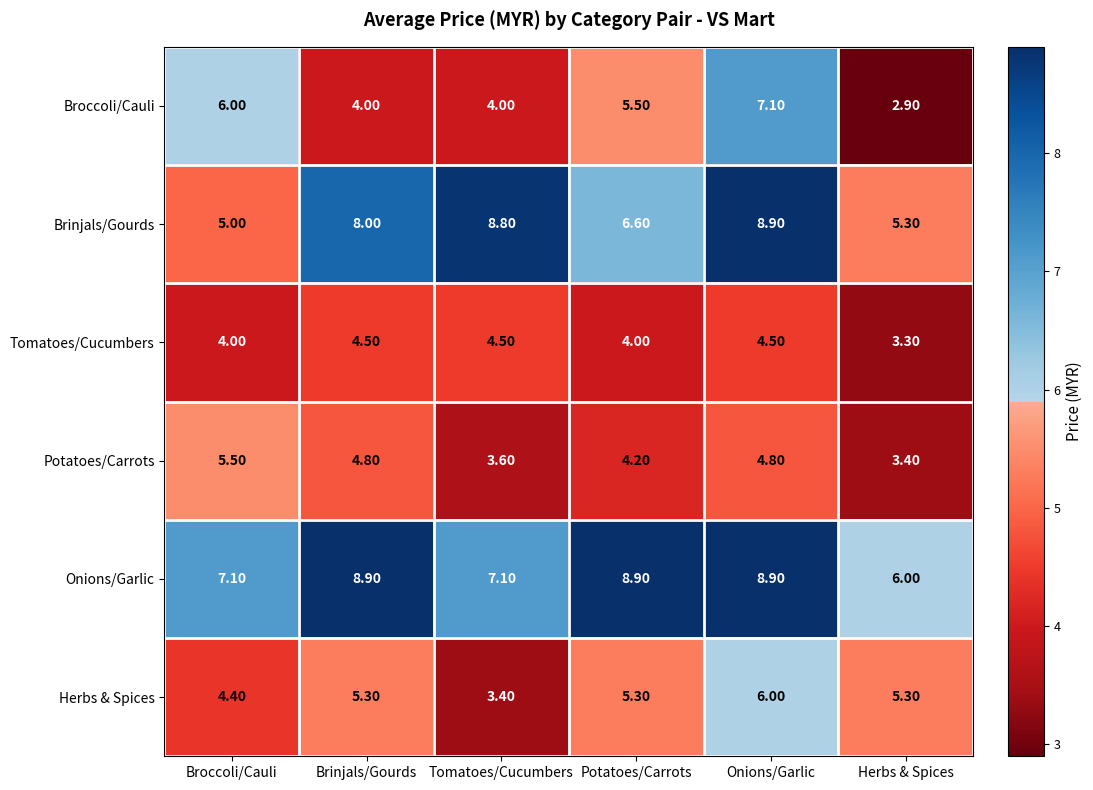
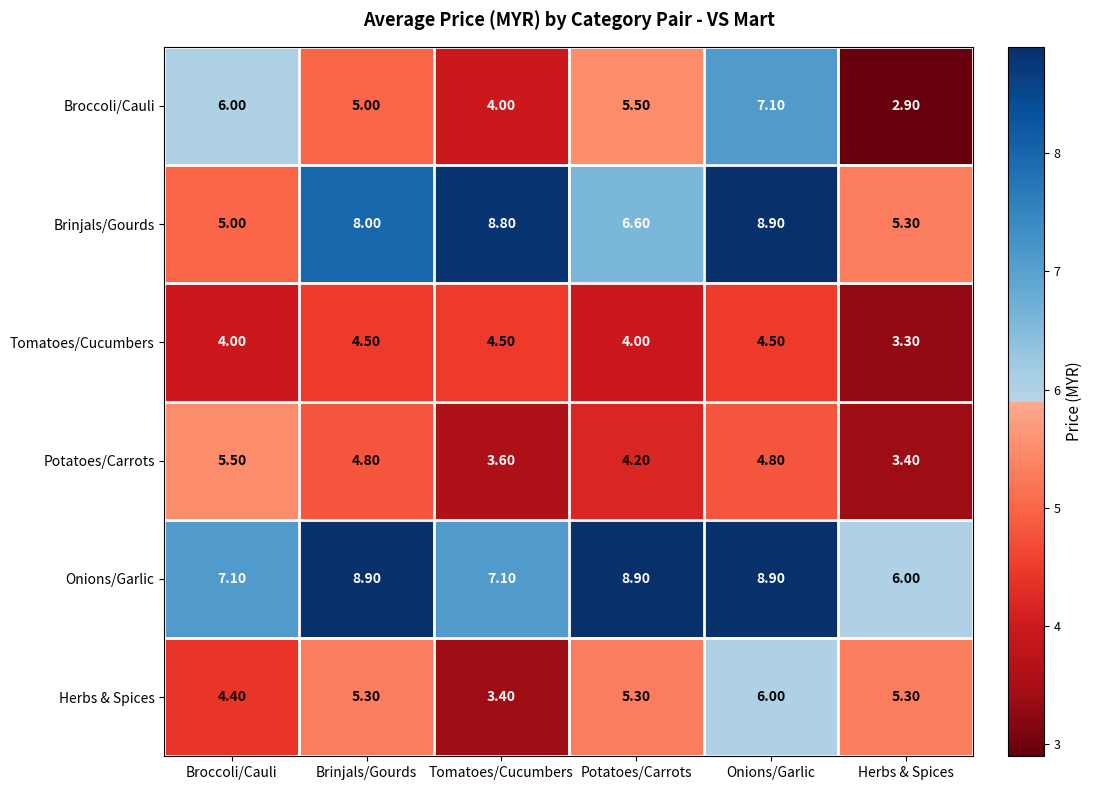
Broccoli/Cauli, Brinjals/Gourds: 4.00 -> 5.00
